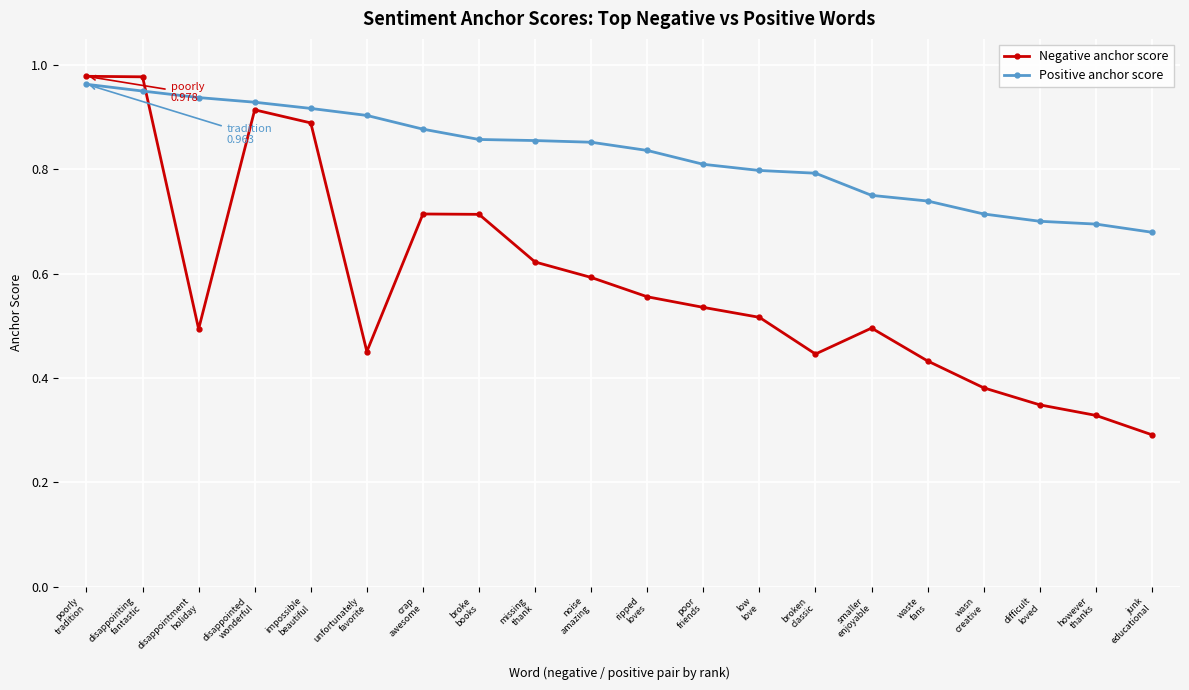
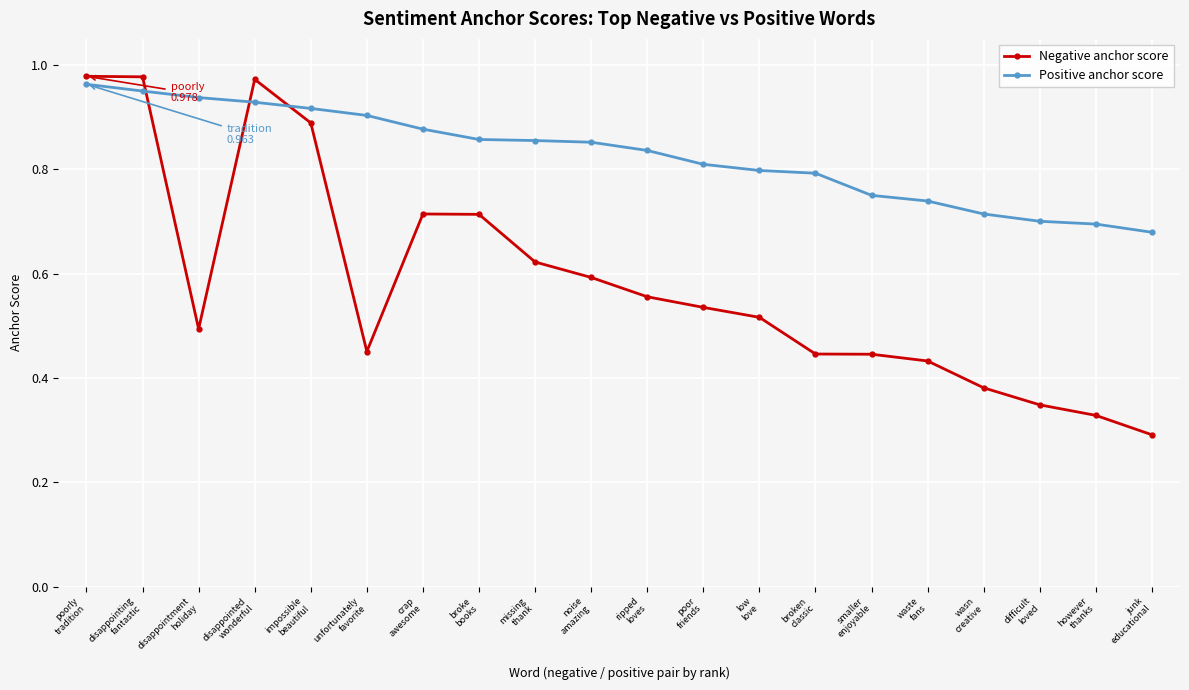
Negative anchor score, disappointed wonderful: 0.91 -> 0.97
Negative anchor score, smaller enjoyable: 0.50 -> 0.45
